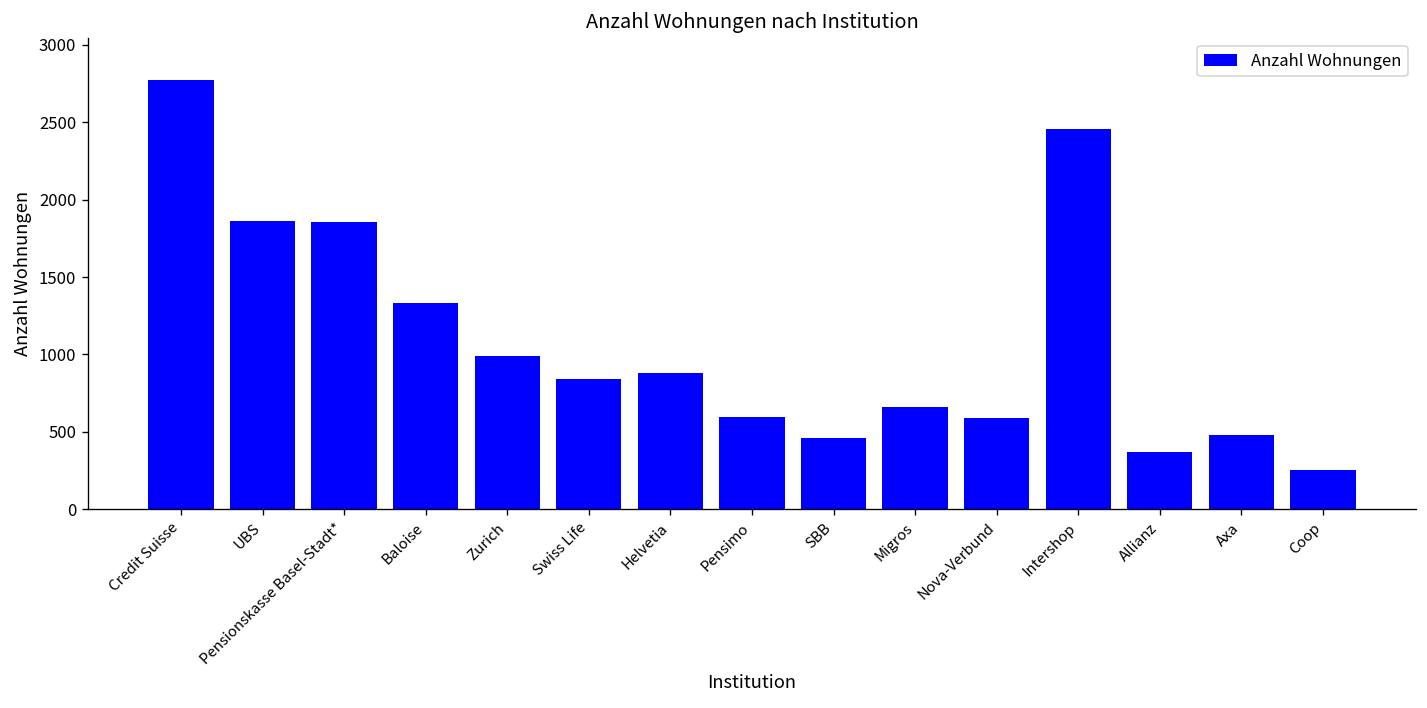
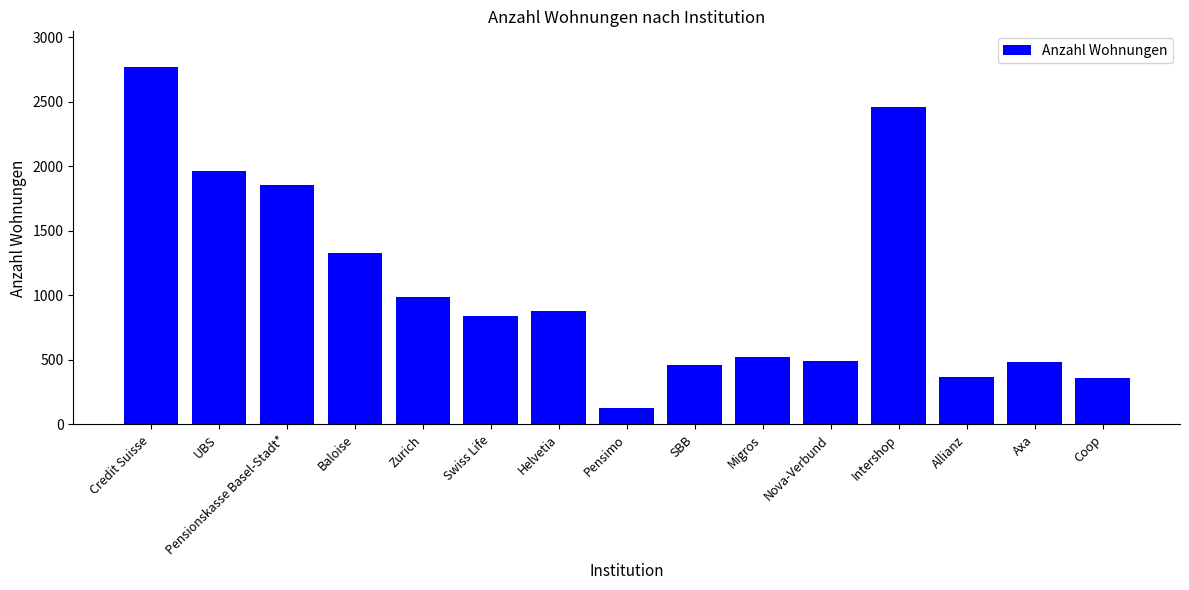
UBS: 1860 -> 1970
Pensimo: 590 -> 130
Migros: 660 -> 520
Nova-Verbund: 590 -> 490
Coop: 250 -> 360
